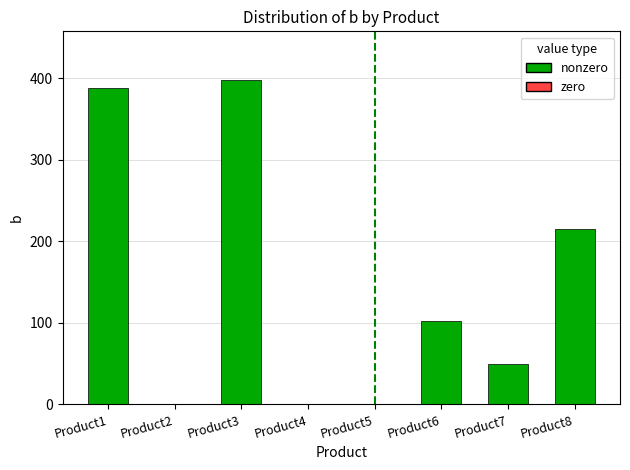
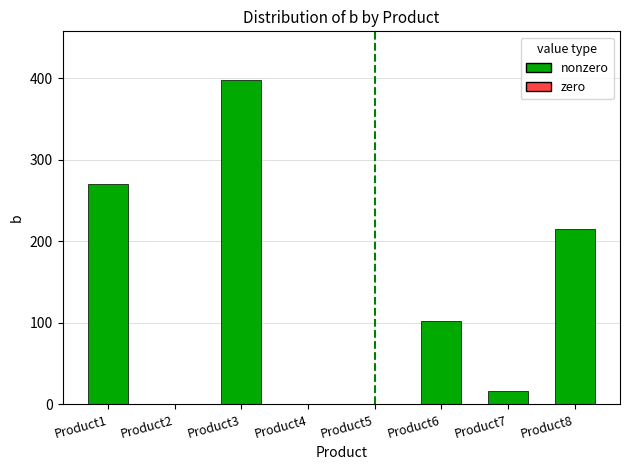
Product1: 390 -> 270
Product7: 50 -> 20
